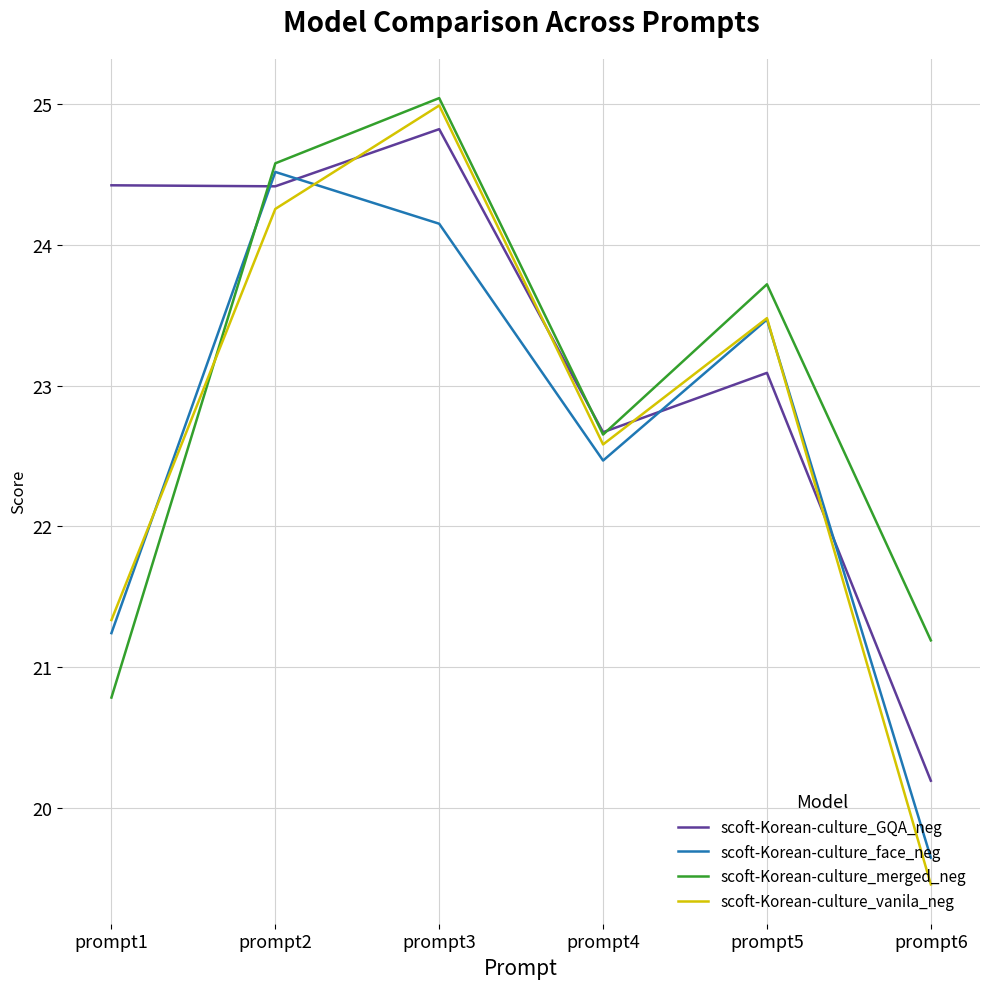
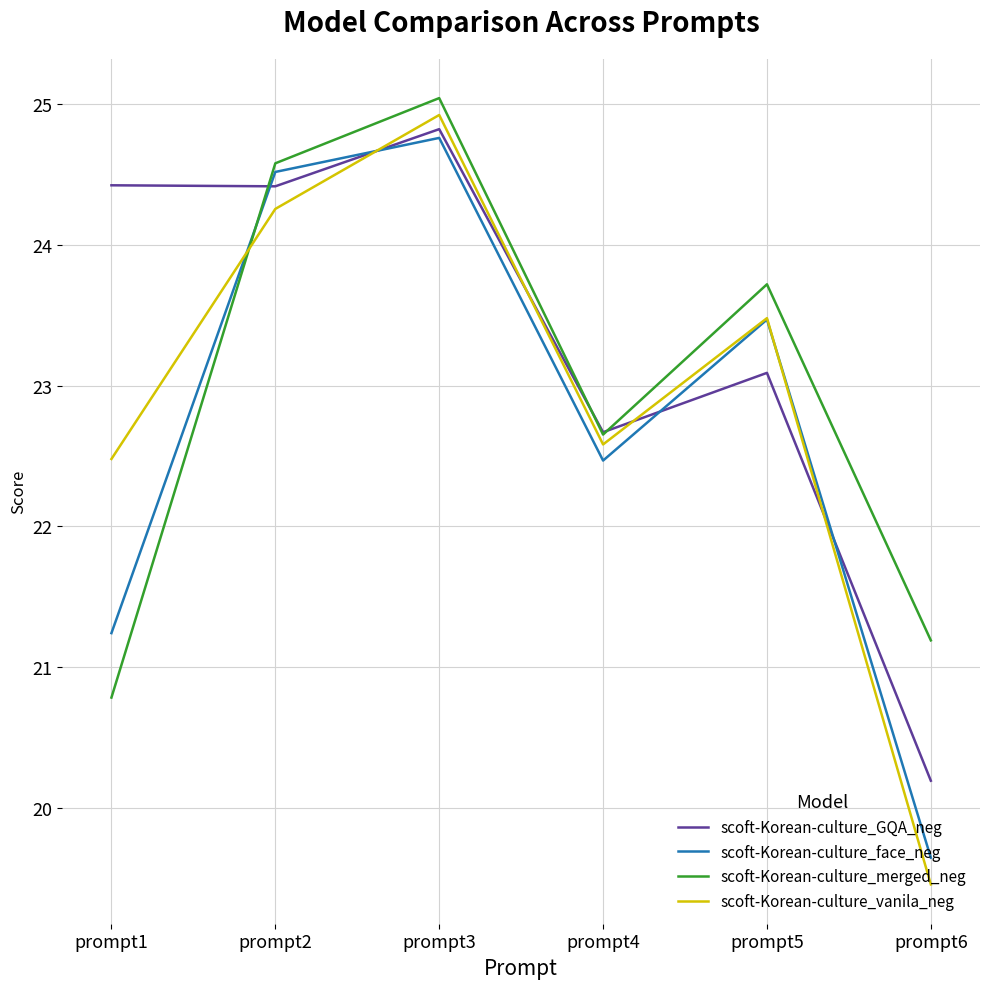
scoft-Korean-culture_vanila_neg, prompt1: 21.34 -> 22.48
scoft-Korean-culture_face_neg, prompt3: 24.15 -> 24.76
scoft-Korean-culture_vanila_neg, prompt3: 24.99 -> 24.92
